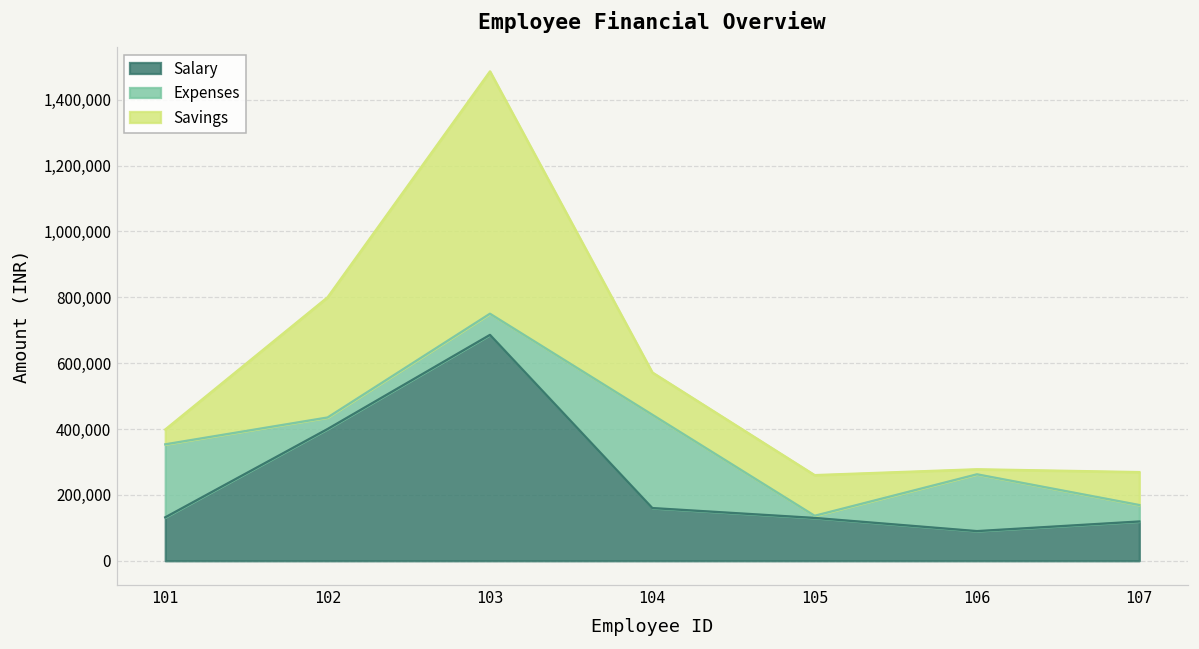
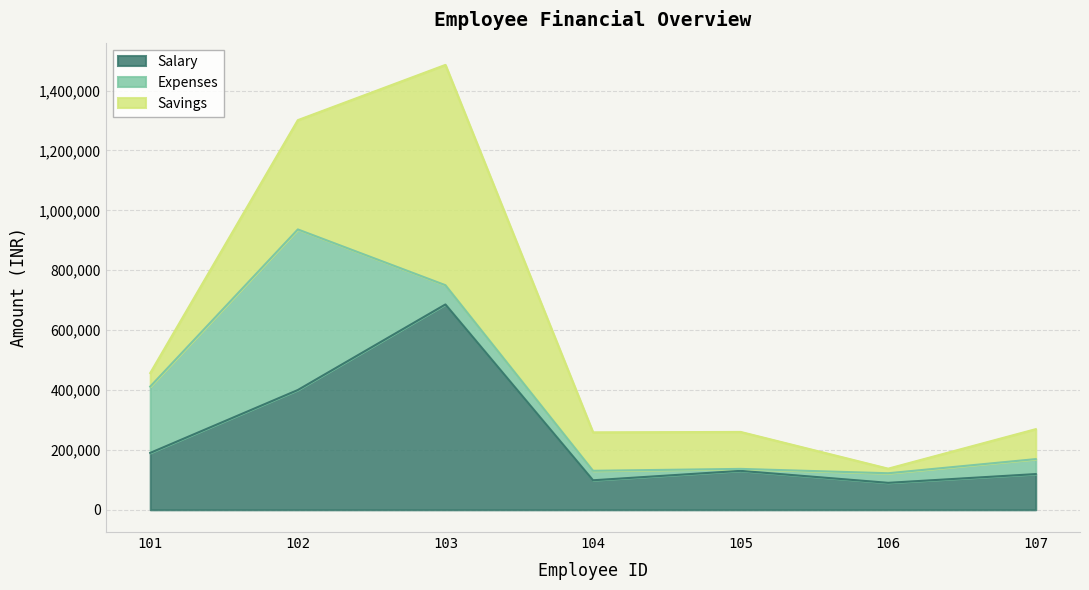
Salary, 101: 130,000 -> 190,000
Expenses, 102: 40,000 -> 540,000
Salary, 104: 160,000 -> 100,000
Expenses, 104: 280,000 -> 30,000
Expenses, 106: 170,000 -> 30,000
